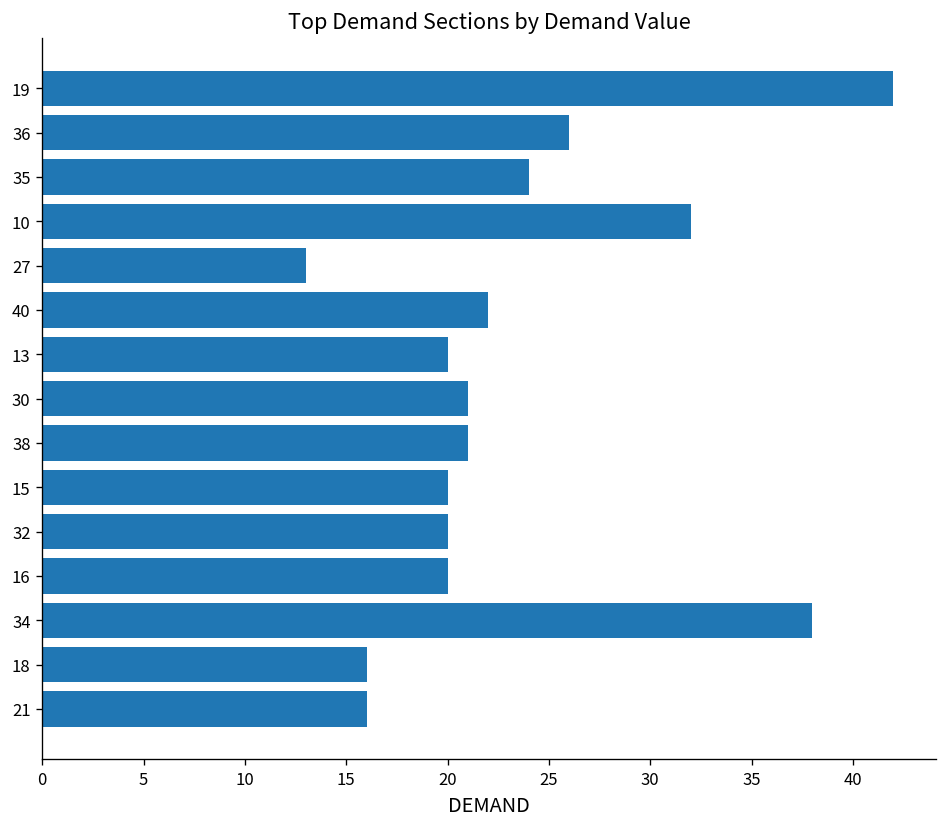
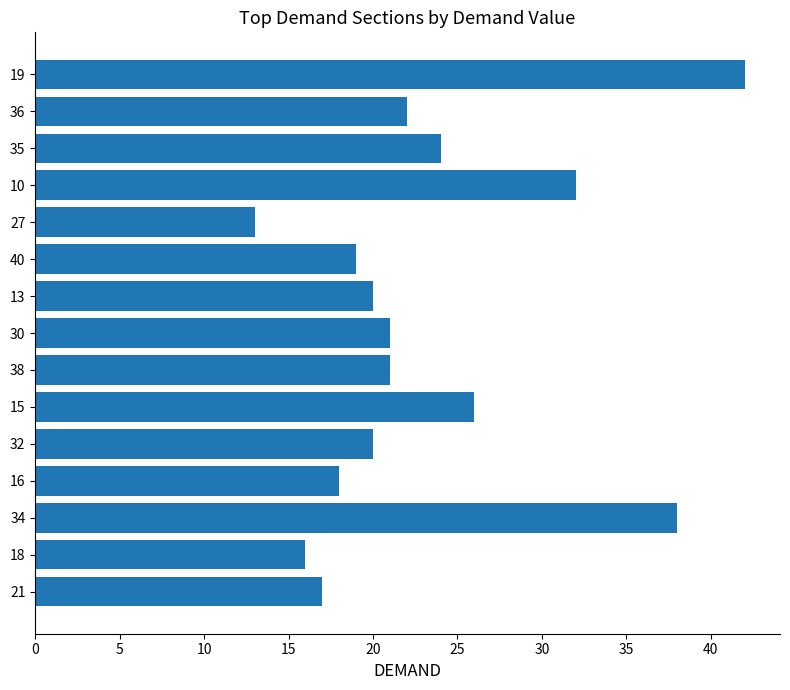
36: 26 -> 22
40: 22 -> 19
15: 20 -> 26
16: 20 -> 18
21: 16 -> 17
